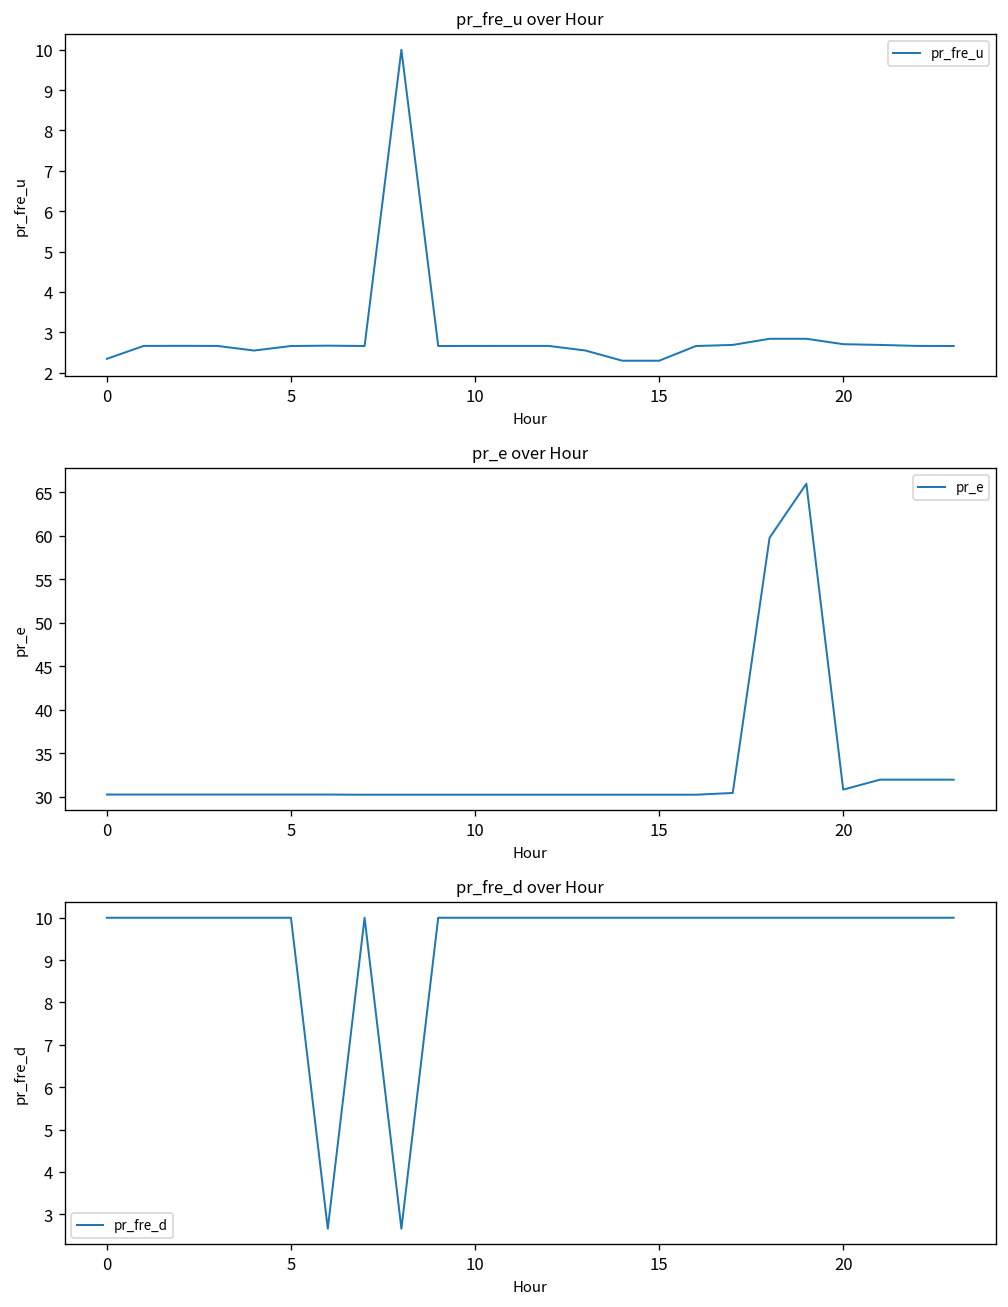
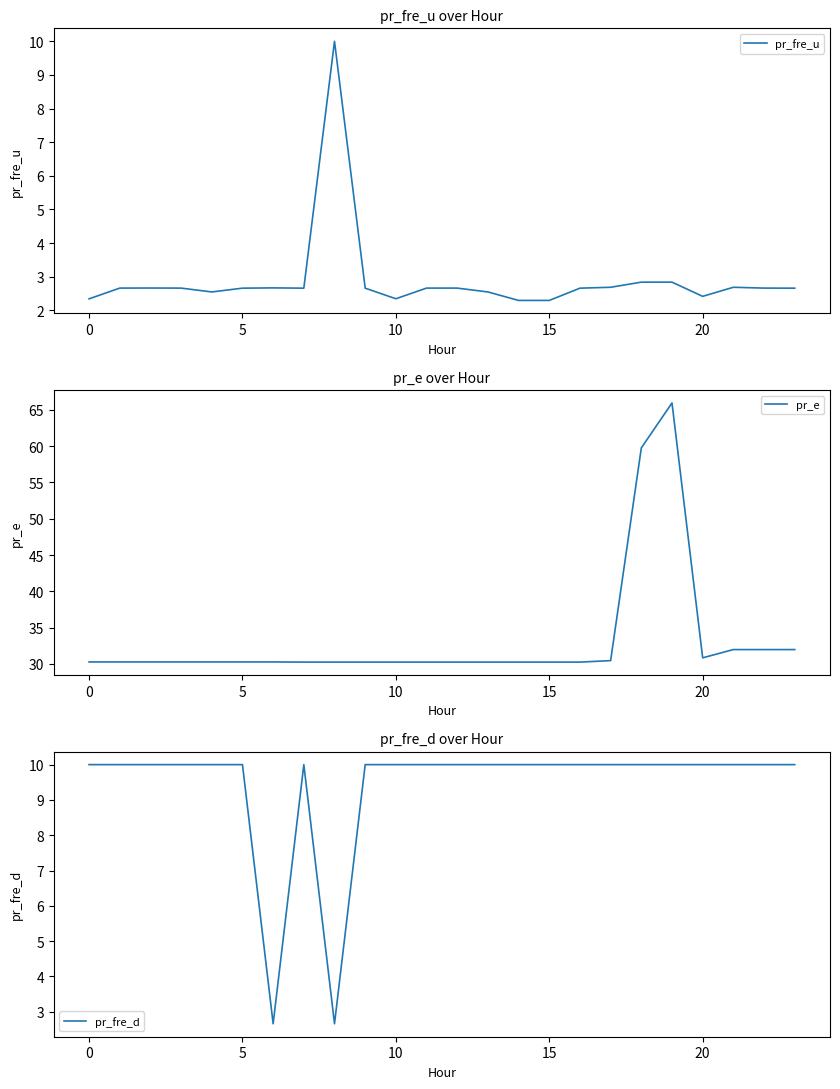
pr_fre_u over Hour, 10: 2.7 -> 2.3
pr_fre_u over Hour, 20: 2.7 -> 2.4
